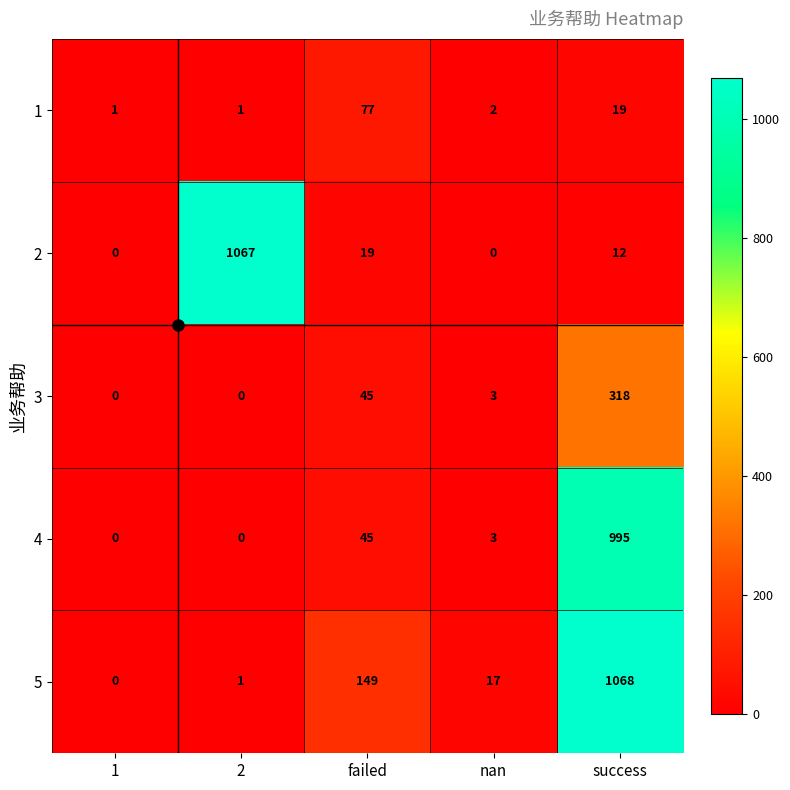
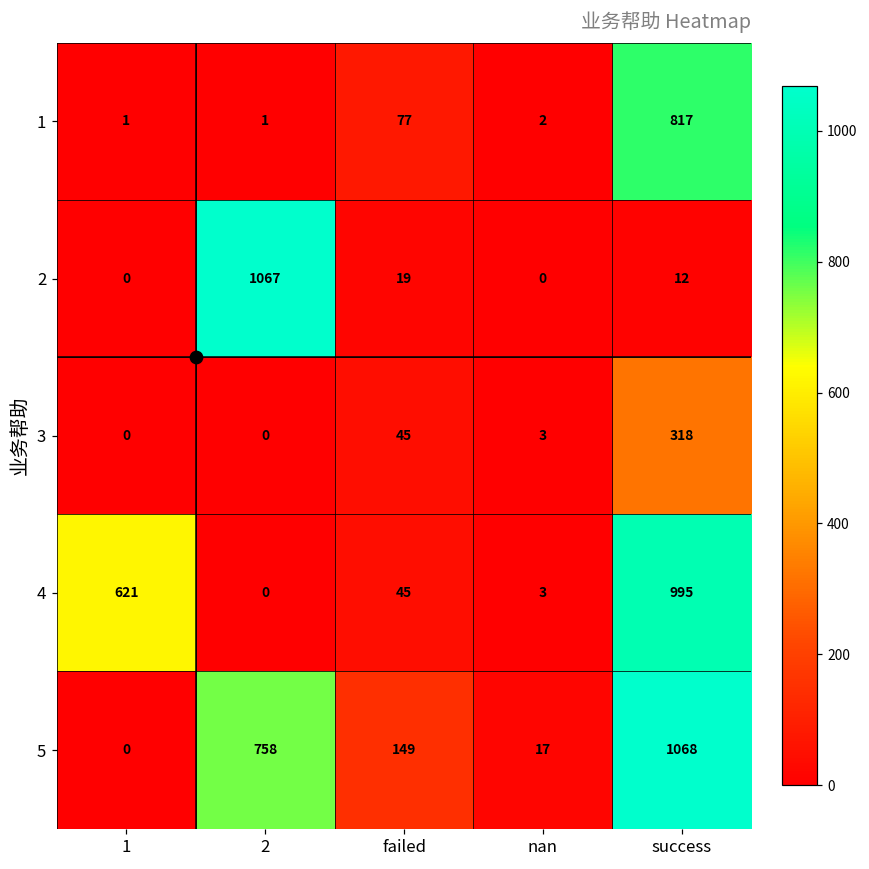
1, success: 19 -> 817
4, 1: 0 -> 621
5, 2: 1 -> 758
